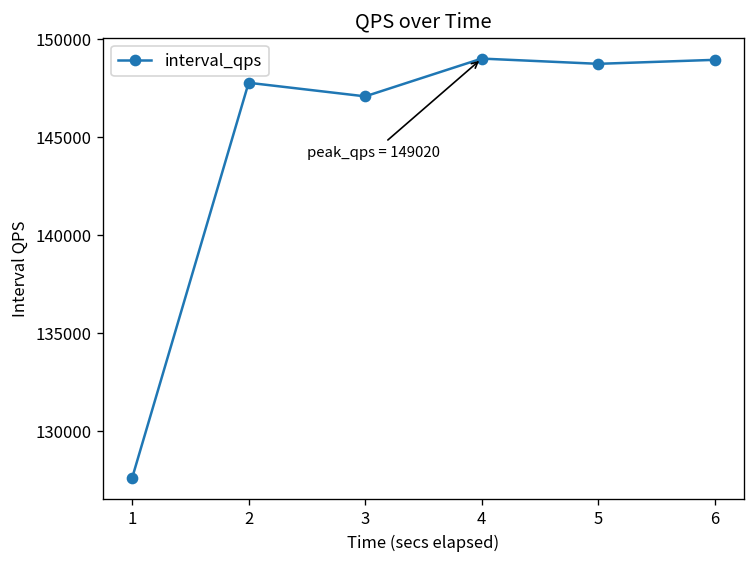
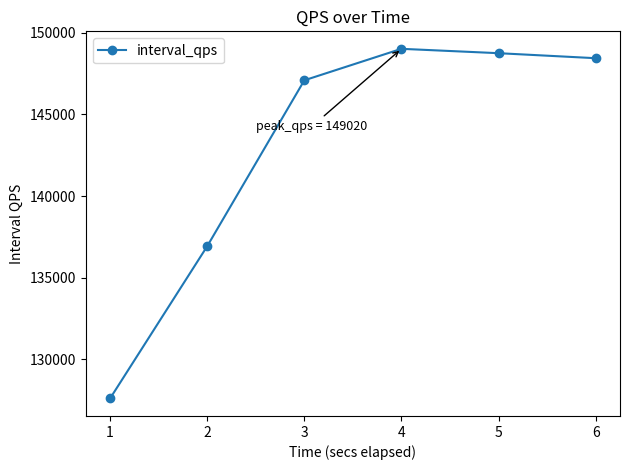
2: 147800 -> 136900
6: 149000 -> 148400
